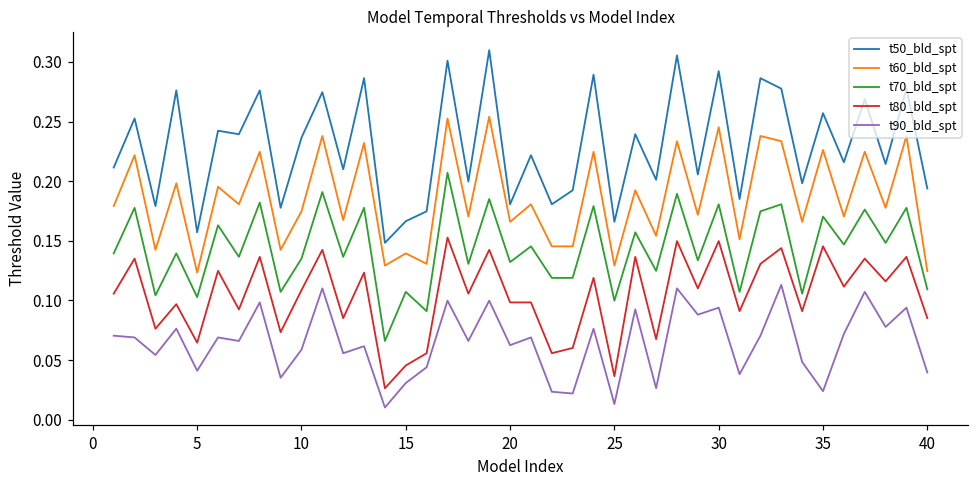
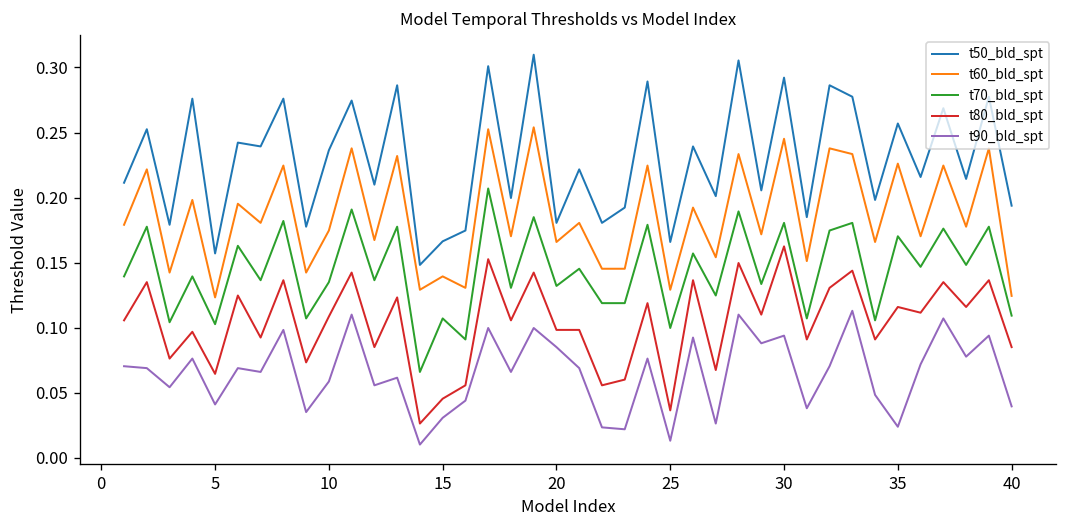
t90_bld_spt, 20: 0.063 -> 0.085
t80_bld_spt, 30: 0.150 -> 0.163
t80_bld_spt, 35: 0.145 -> 0.116
